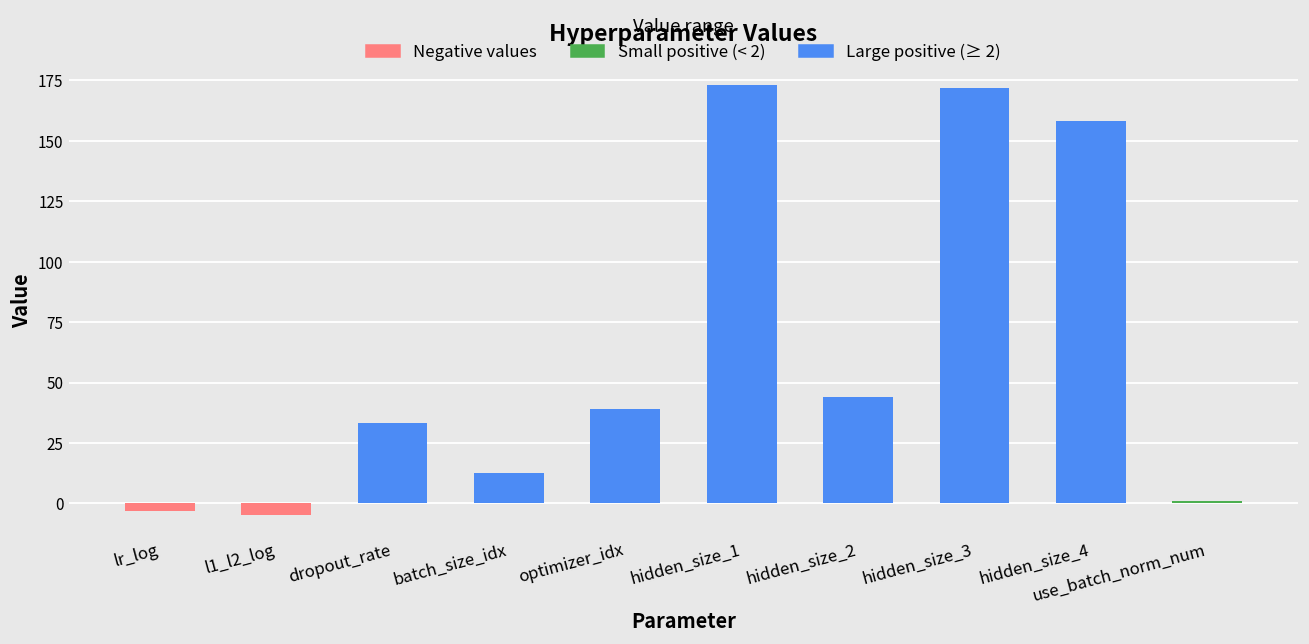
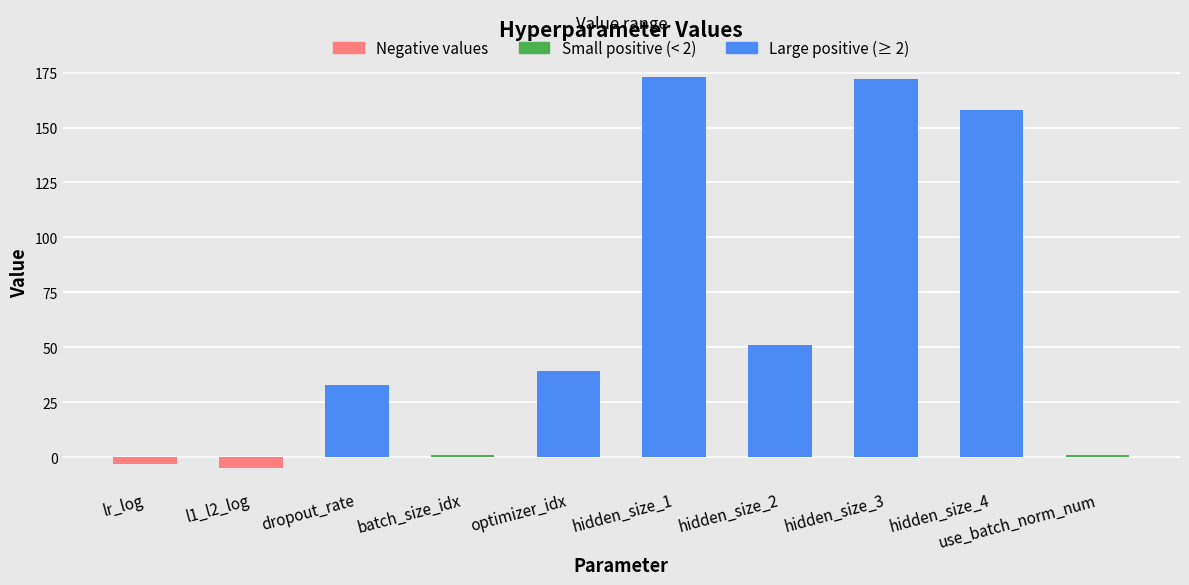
batch_size_idx: 12 -> 1
hidden_size_2: 44 -> 51
